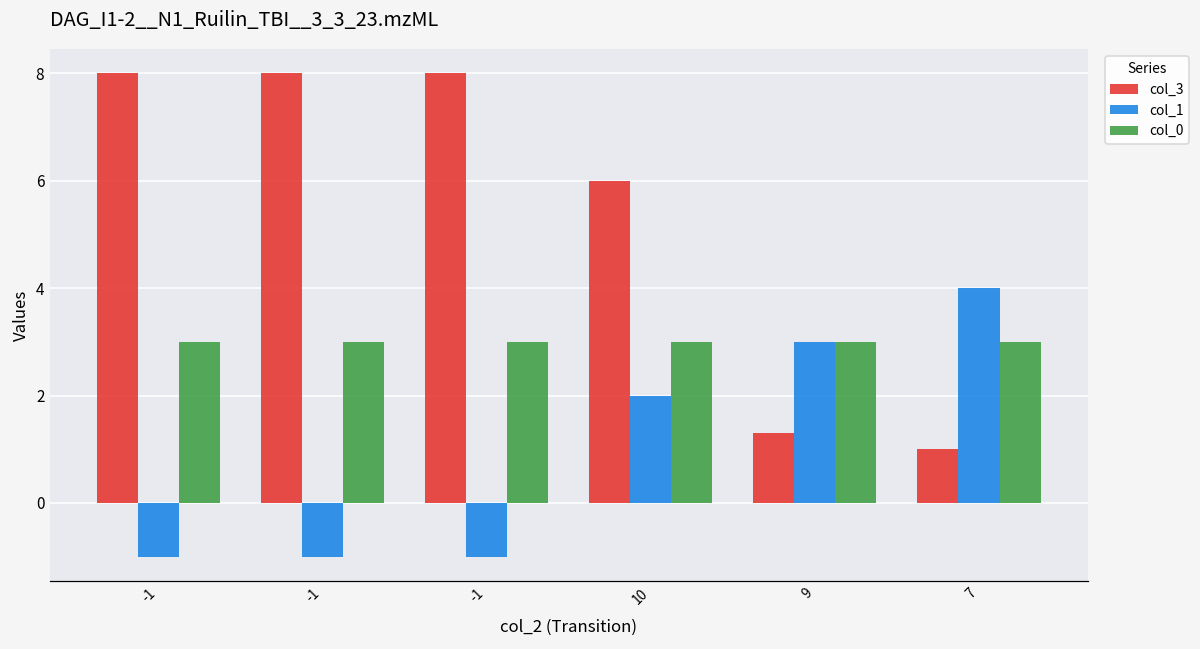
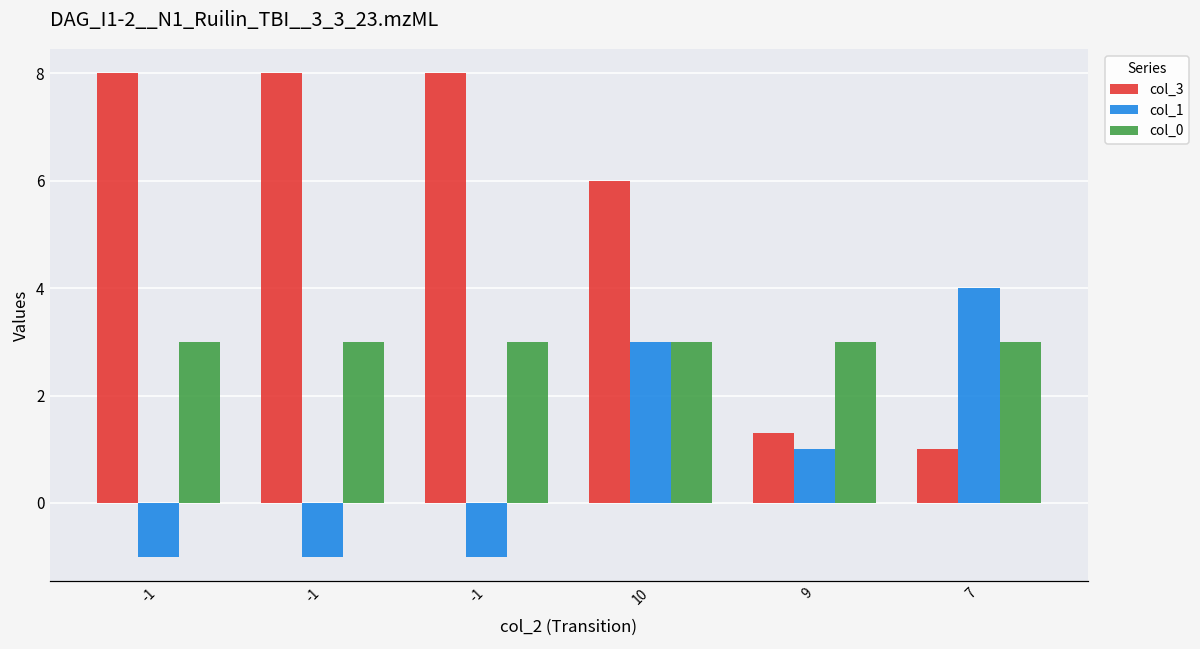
col_1, 10: 2 -> 3
col_1, 9: 3 -> 1
